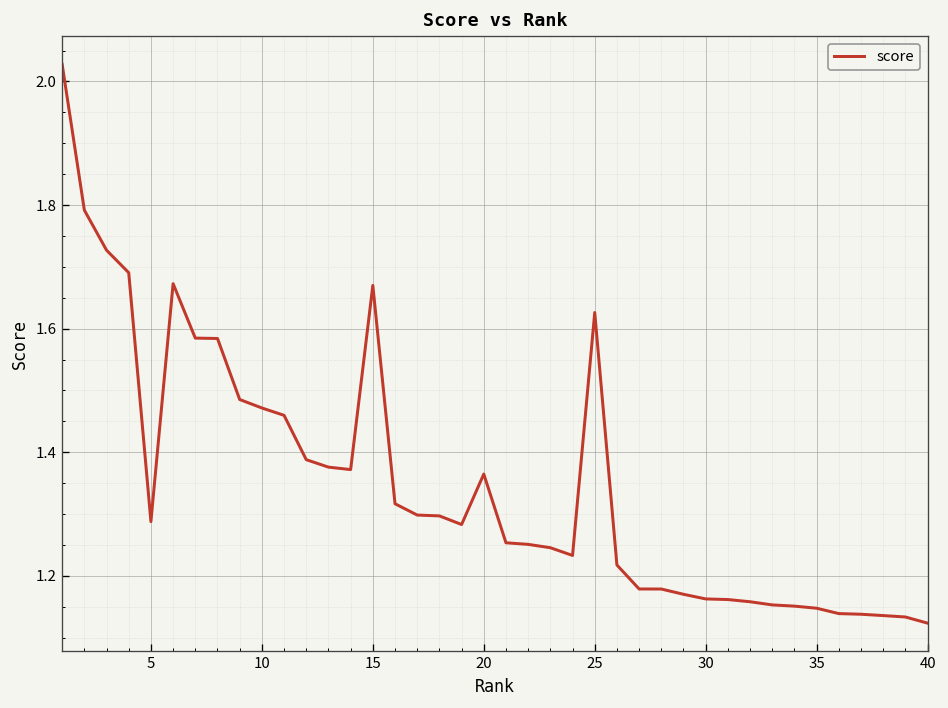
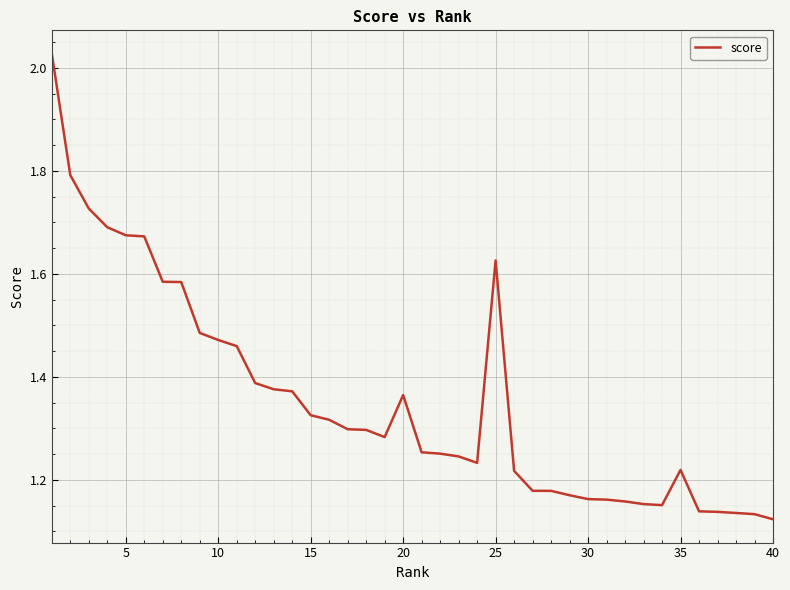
5: 1.29 -> 1.67
15: 1.67 -> 1.33
35: 1.15 -> 1.22
